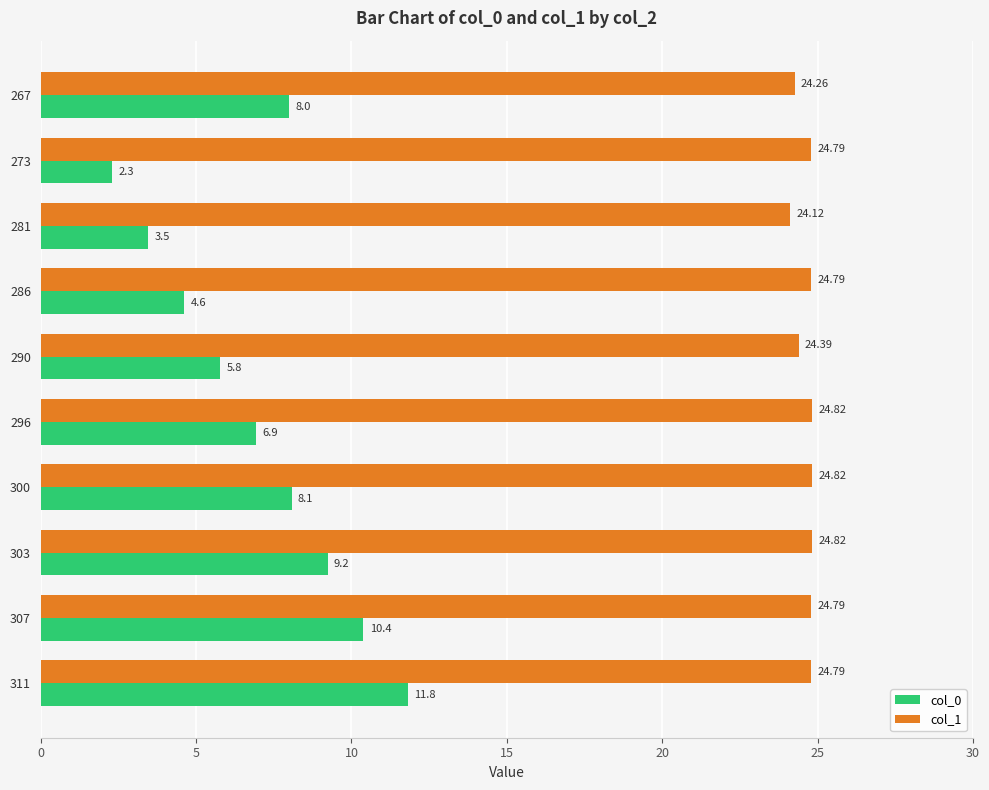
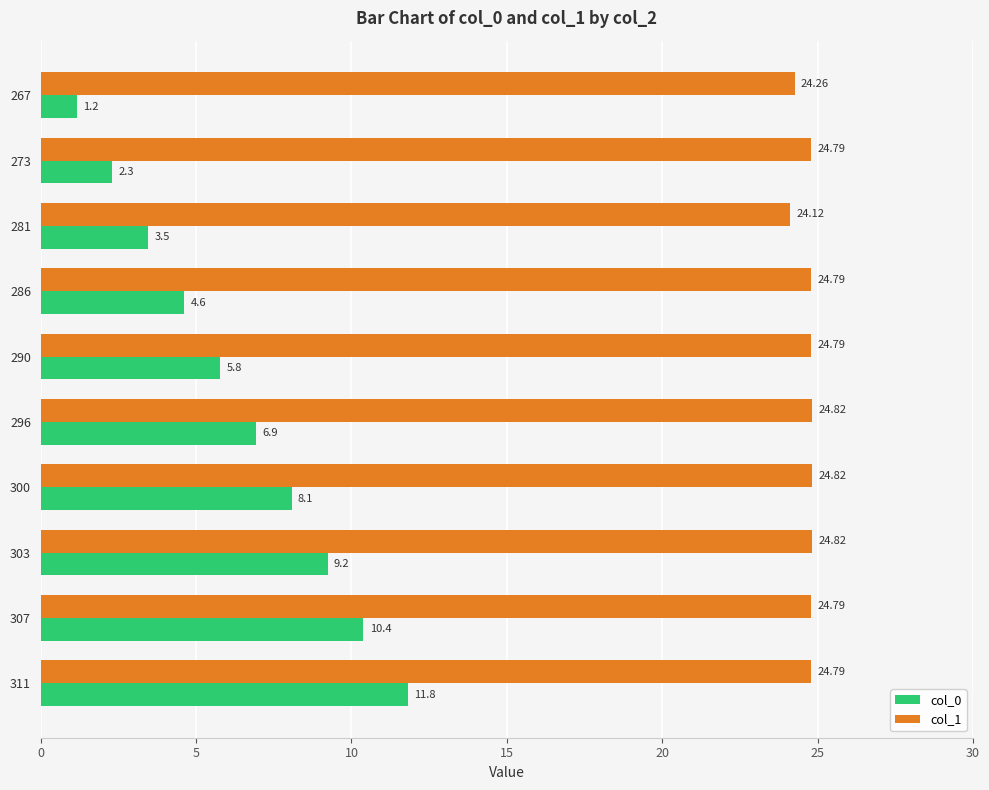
col_0, 267: 8.0 -> 1.2
col_1, 290: 24.39 -> 24.79
